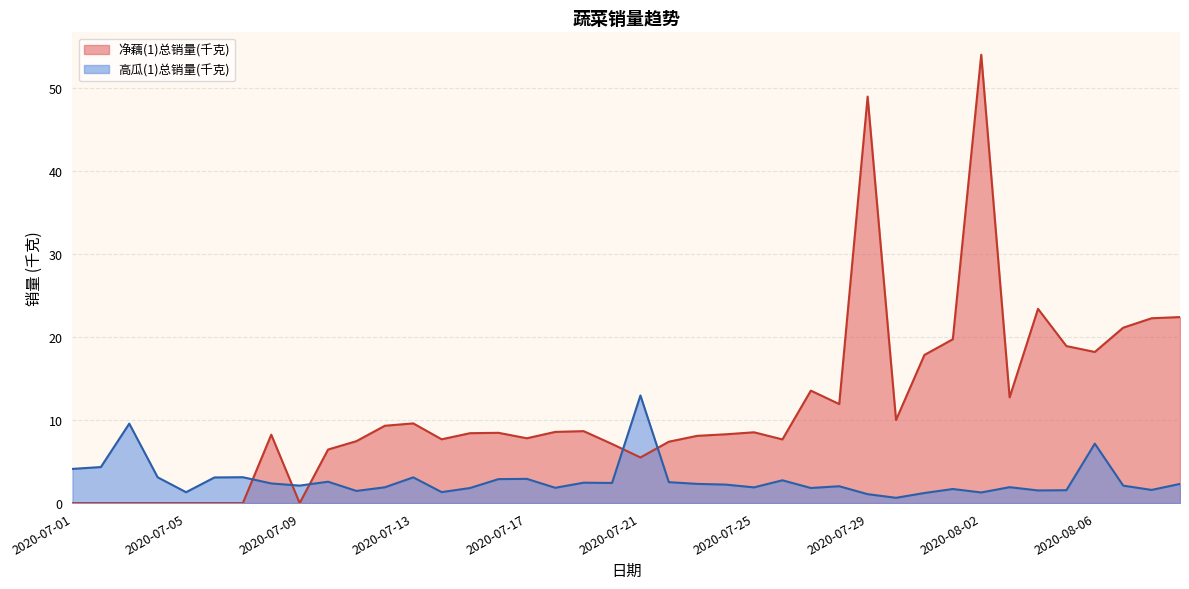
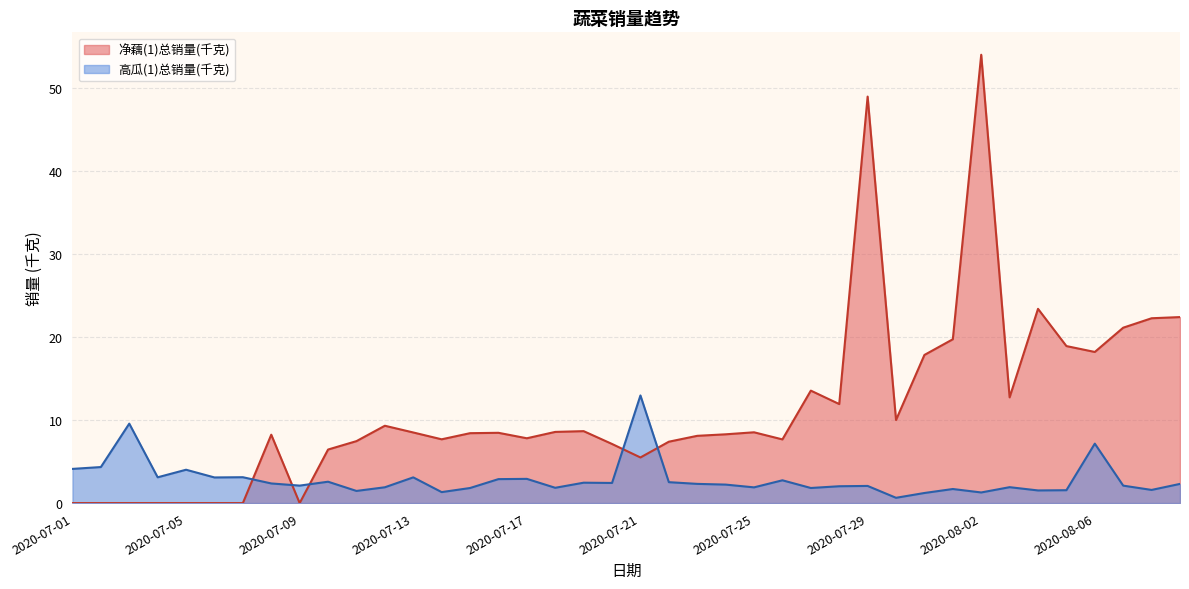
高瓜(1)总销量(千克), 2020-07-05: 1 -> 4
净藕(1)总销量(千克), 2020-07-13: 10 -> 9
高瓜(1)总销量(千克), 2020-07-29: 1 -> 2
